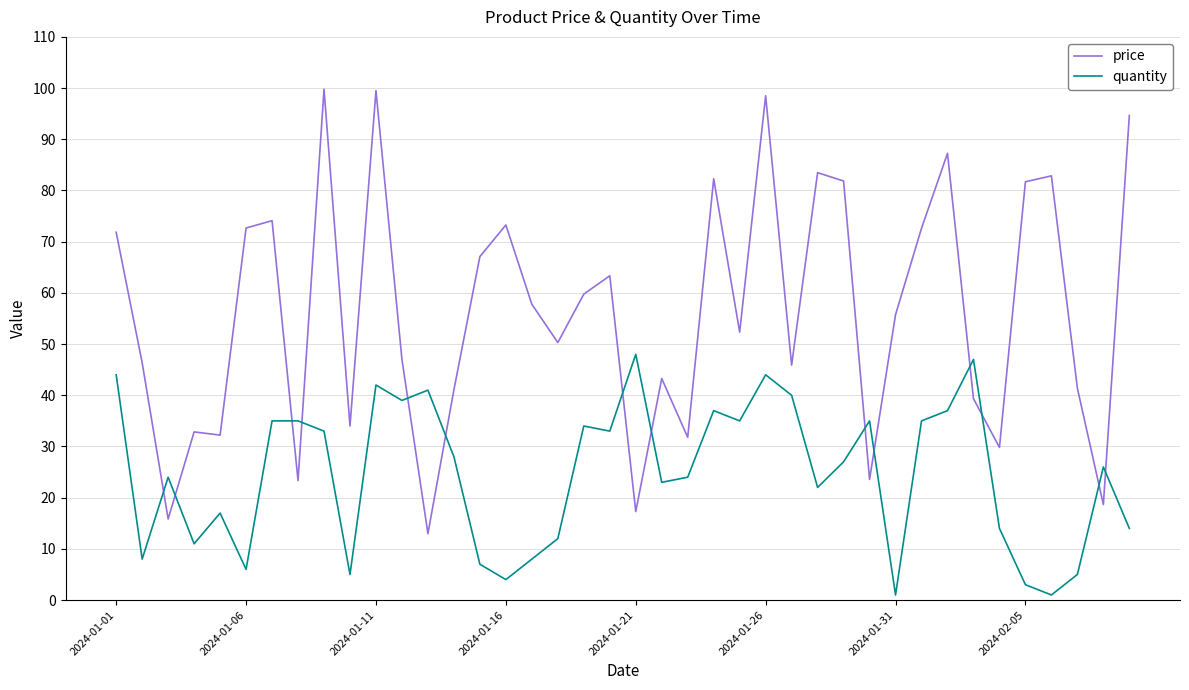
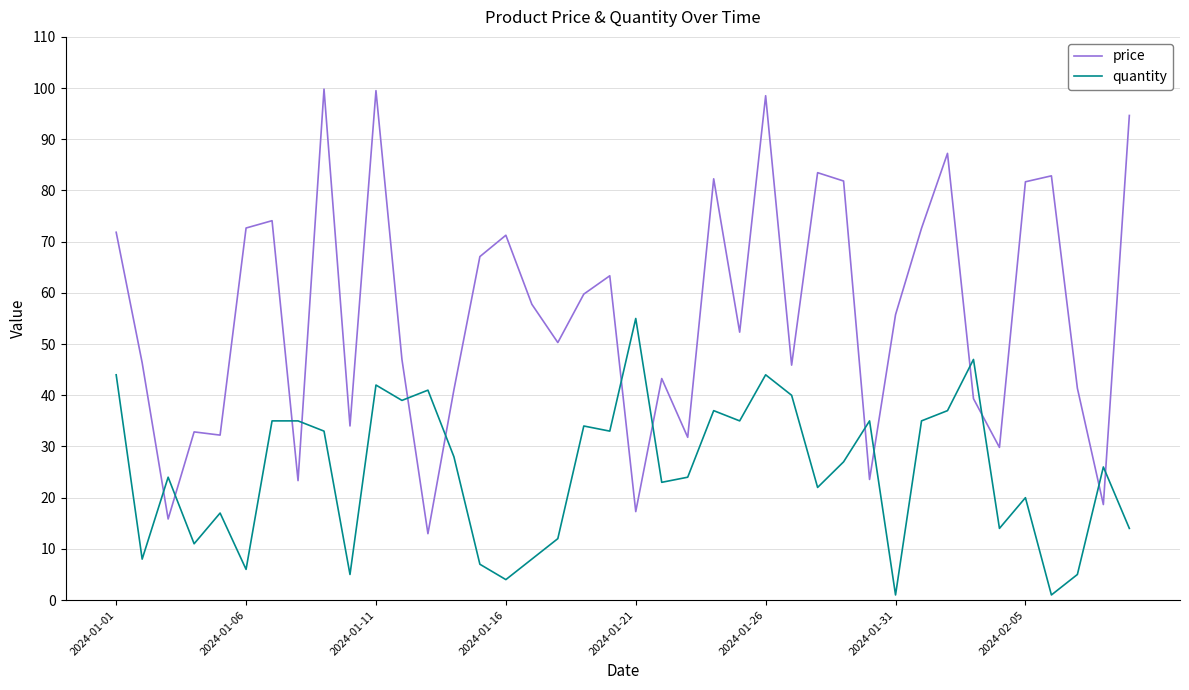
price, 2024-01-16: 73 -> 71
quantity, 2024-01-21: 48 -> 55
quantity, 2024-02-05: 3 -> 20
